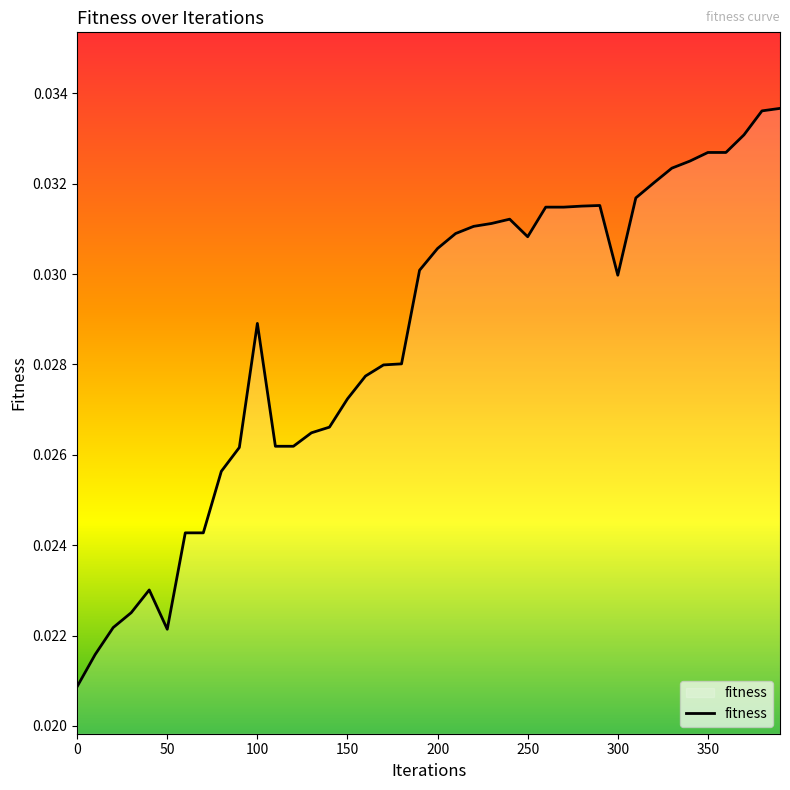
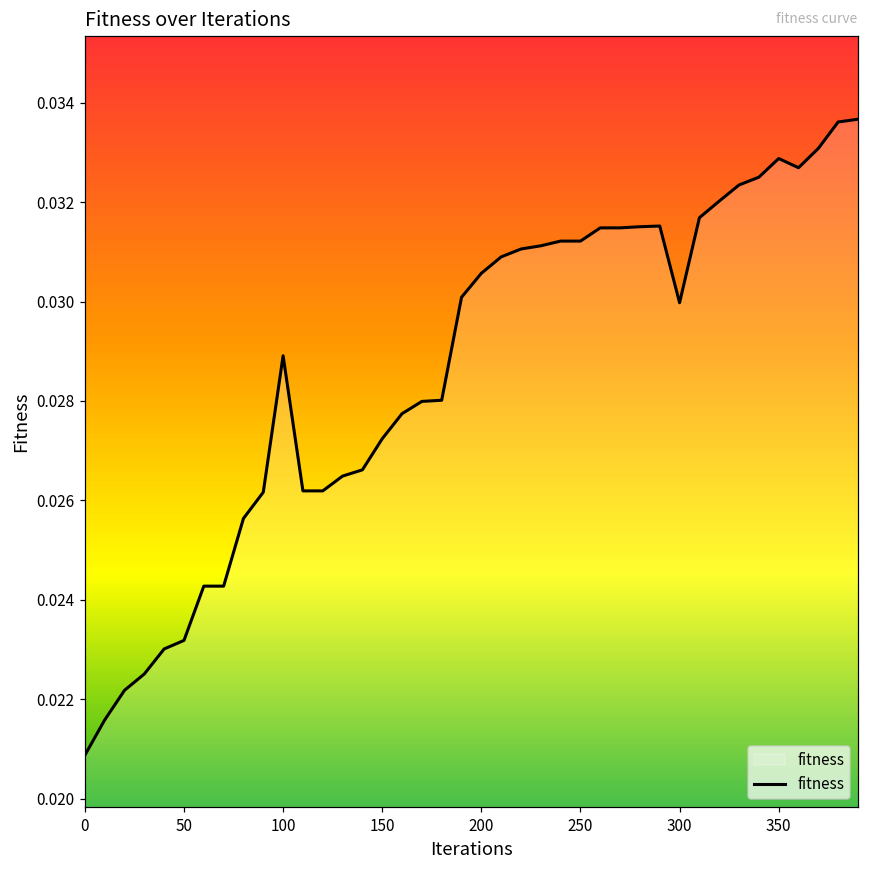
50: 0.0221 -> 0.0232
250: 0.0308 -> 0.0312
350: 0.0327 -> 0.0329
